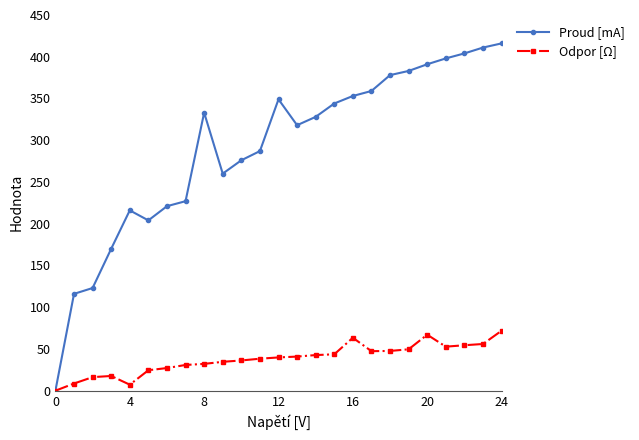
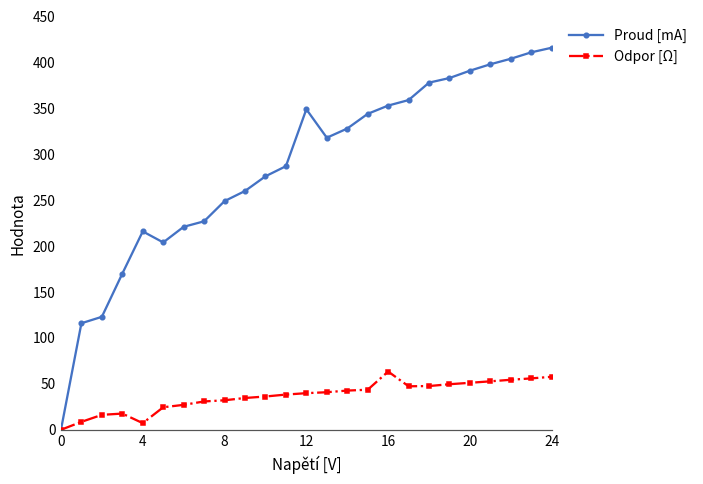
Proud [mA], 8: 330 -> 250
Odpor [Ω], 20: 70 -> 50
Odpor [Ω], 24: 70 -> 60
